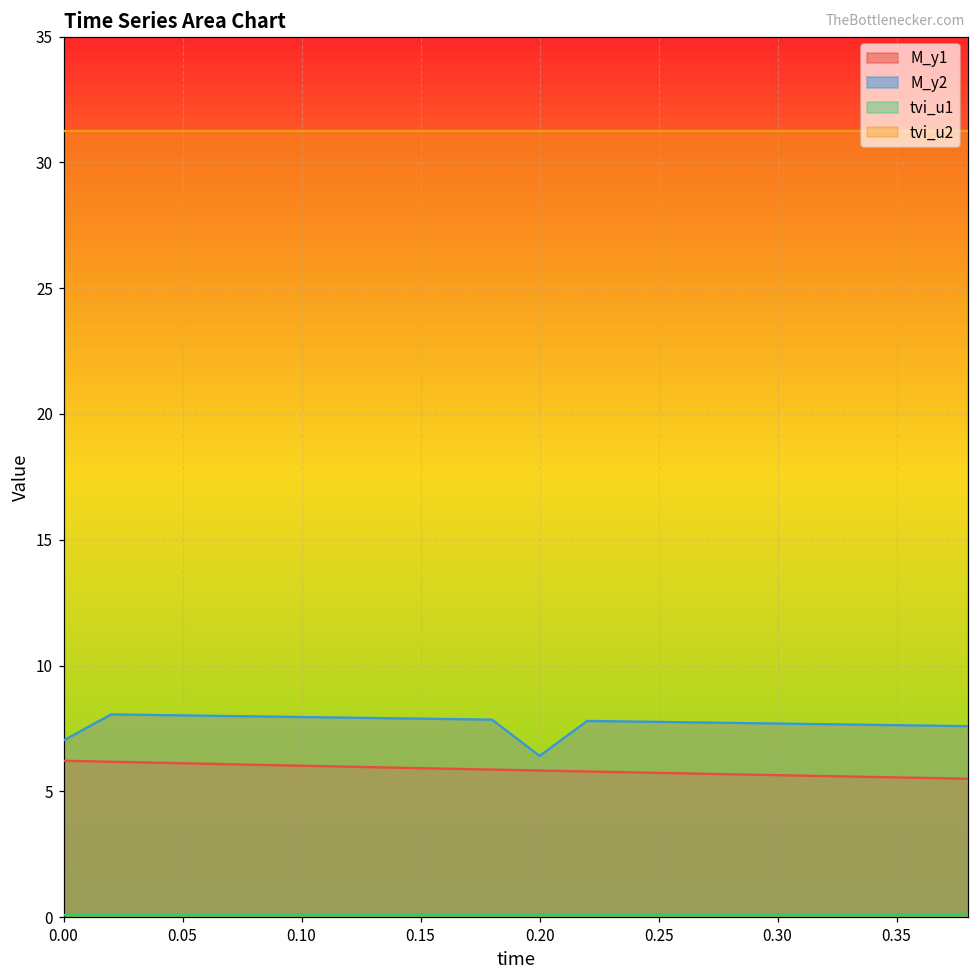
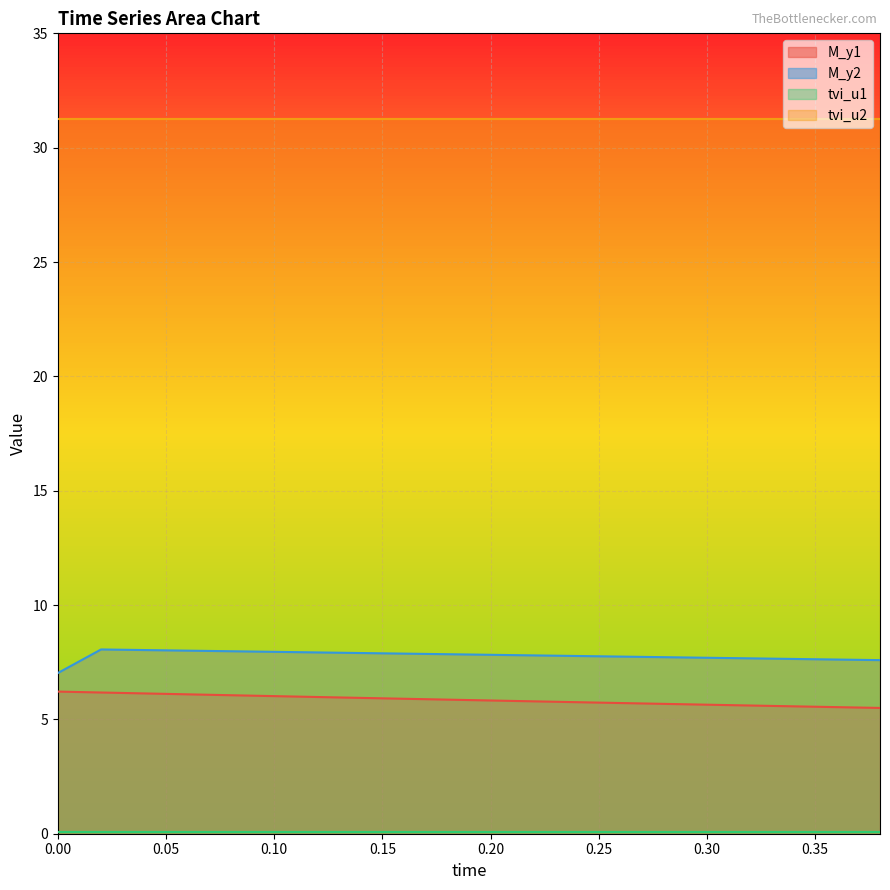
M_y2, 0.20: 6.4 -> 7.8
